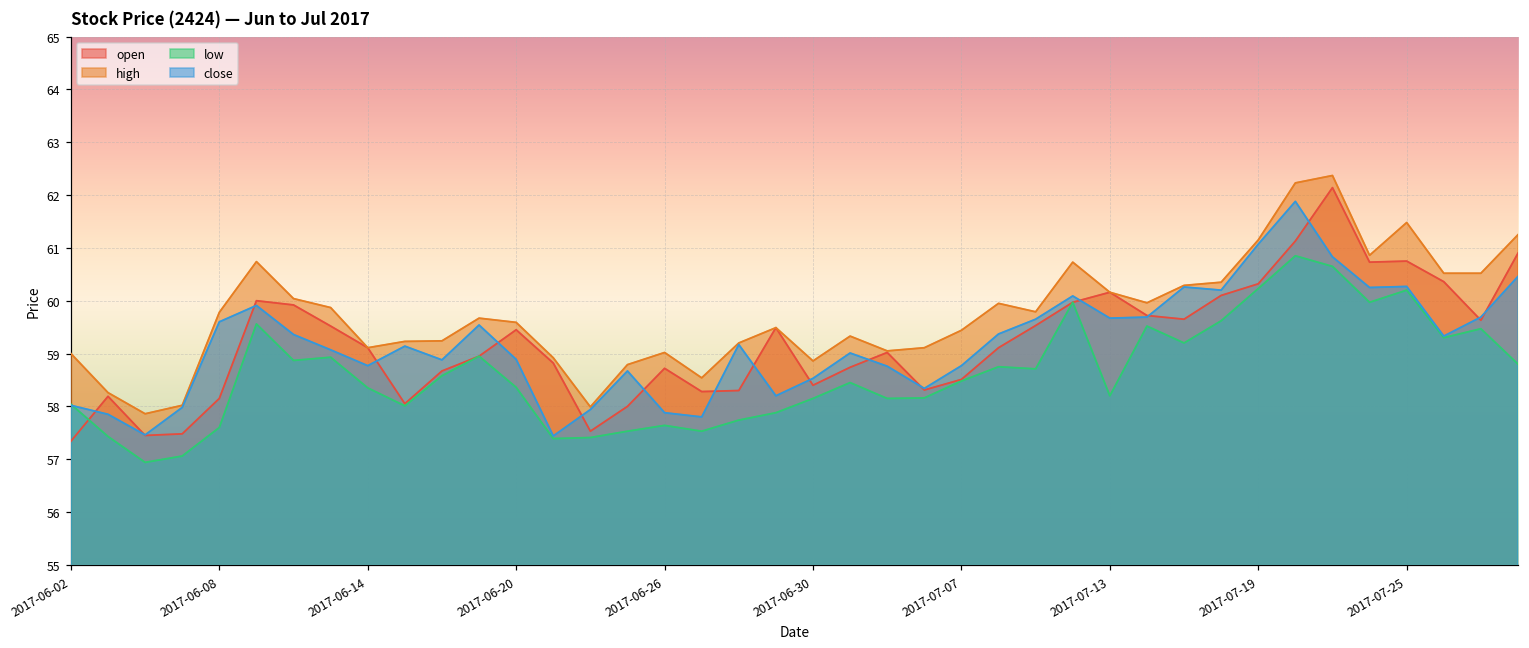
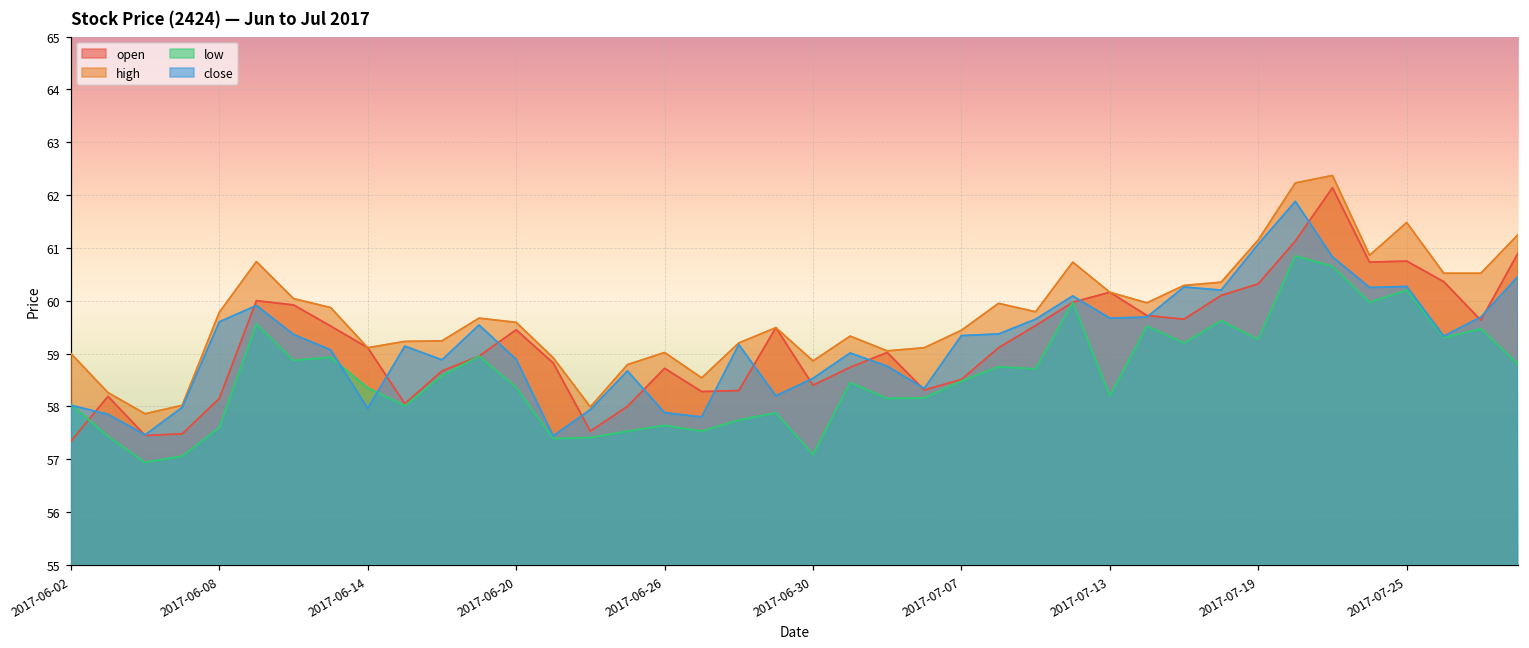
close, 2017-06-14: 58.8 -> 58.0
low, 2017-06-30: 58.2 -> 57.1
close, 2017-07-07: 58.8 -> 59.3
low, 2017-07-19: 60.2 -> 59.3
